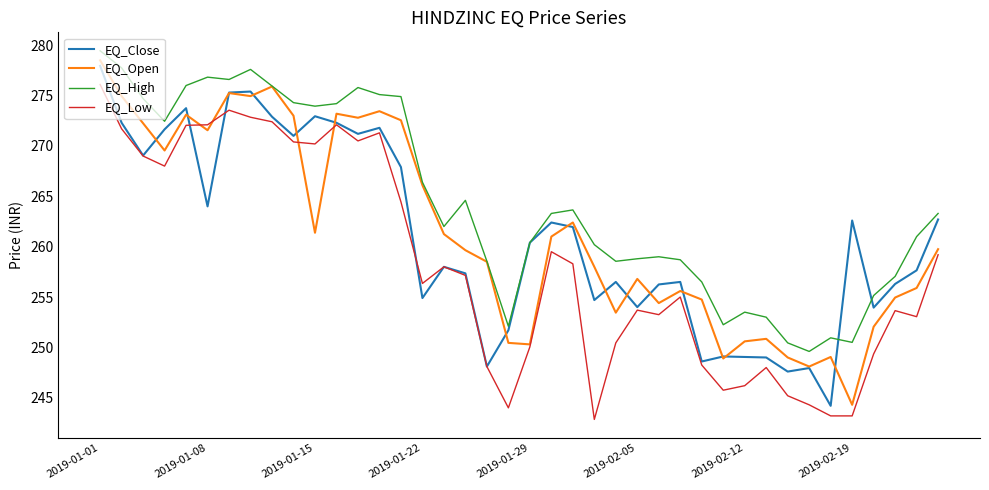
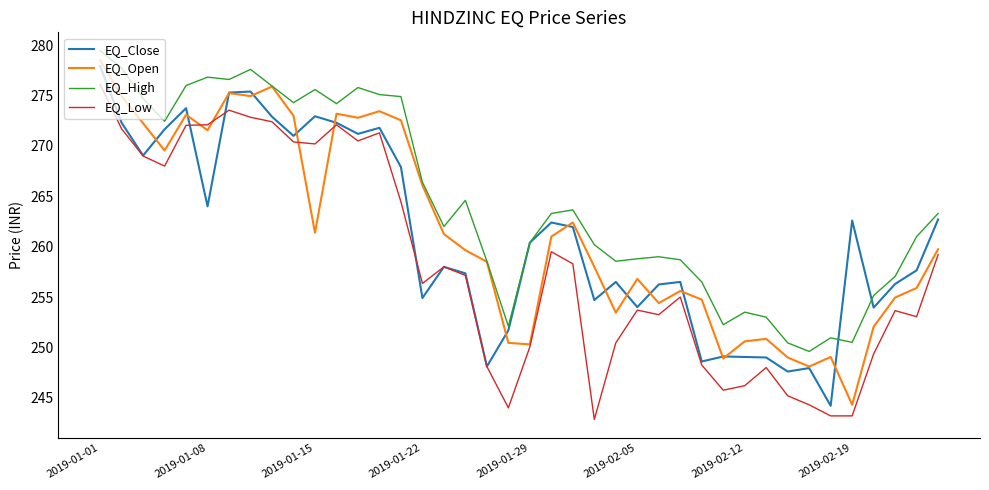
EQ_High, 2019-01-15: 274.0 -> 275.6
